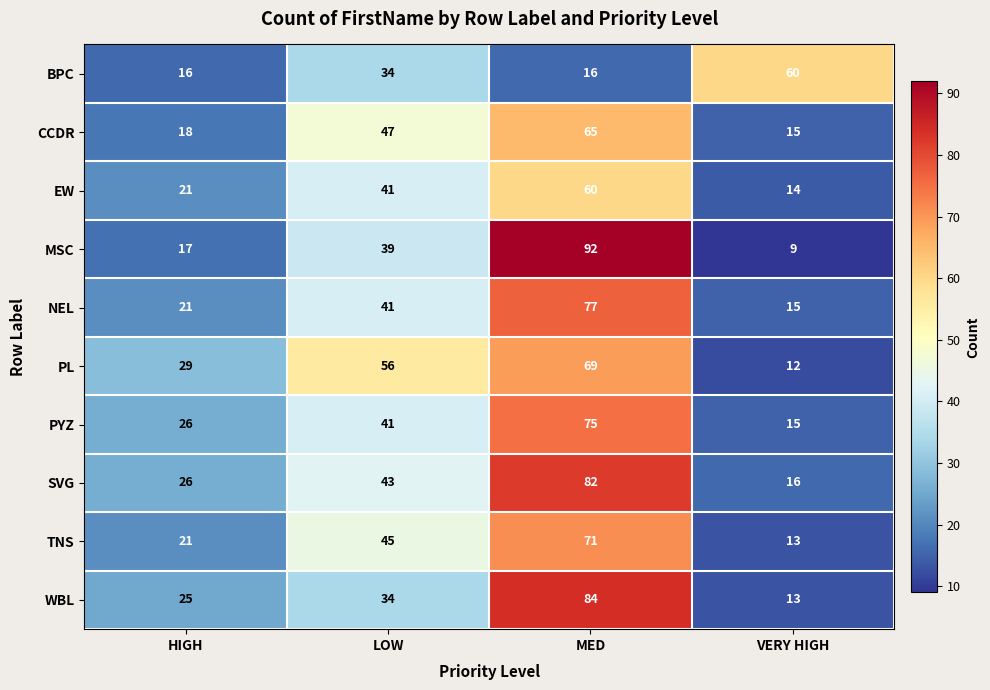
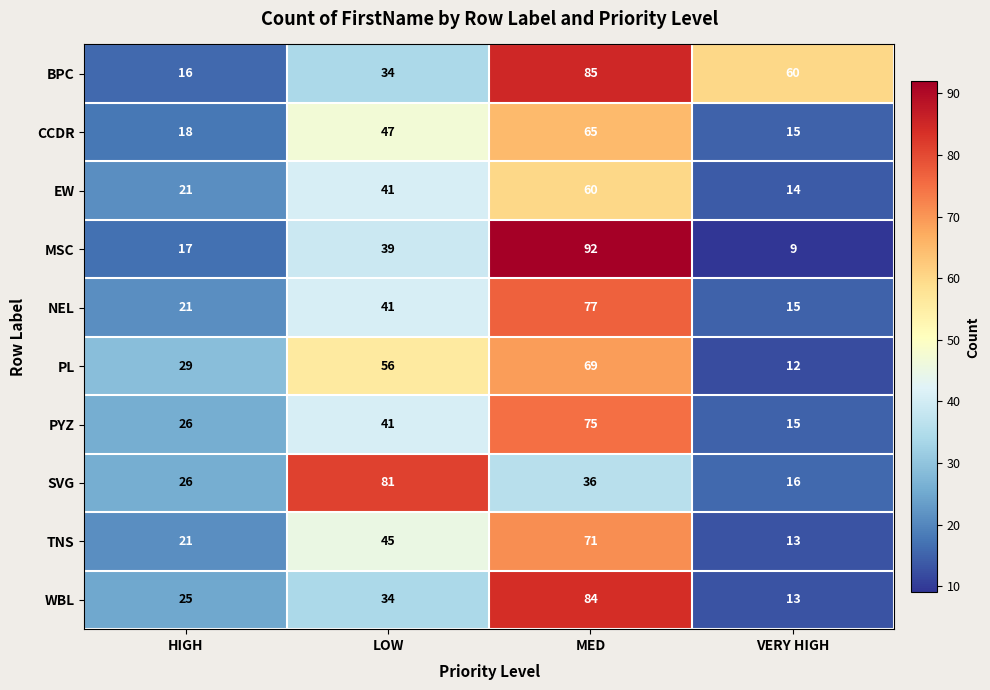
BPC, MED: 16 -> 85
SVG, LOW: 43 -> 81
SVG, MED: 82 -> 36
